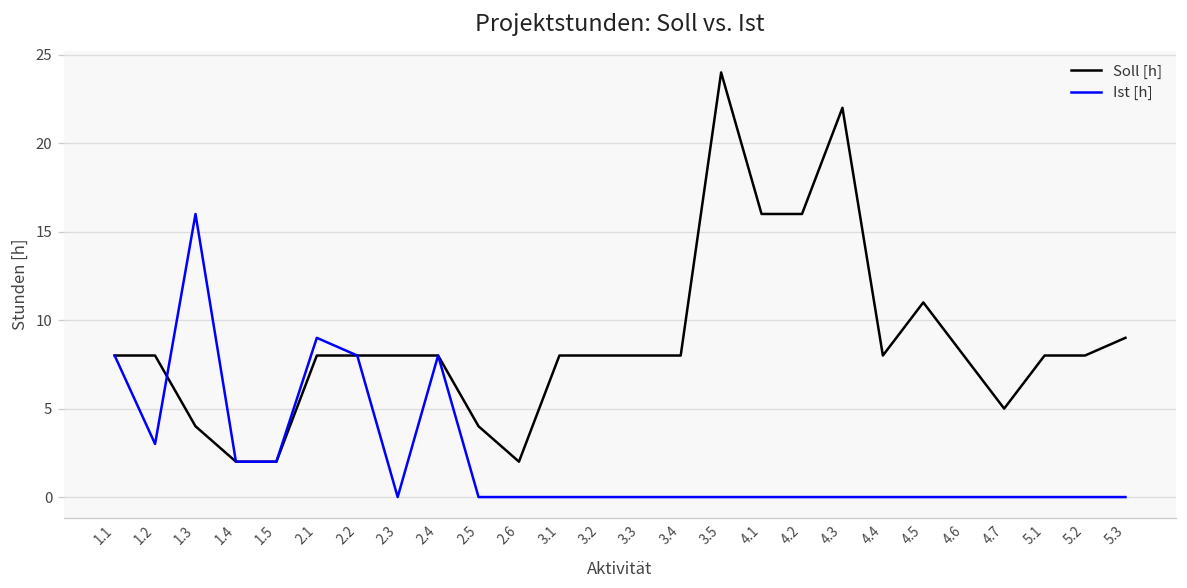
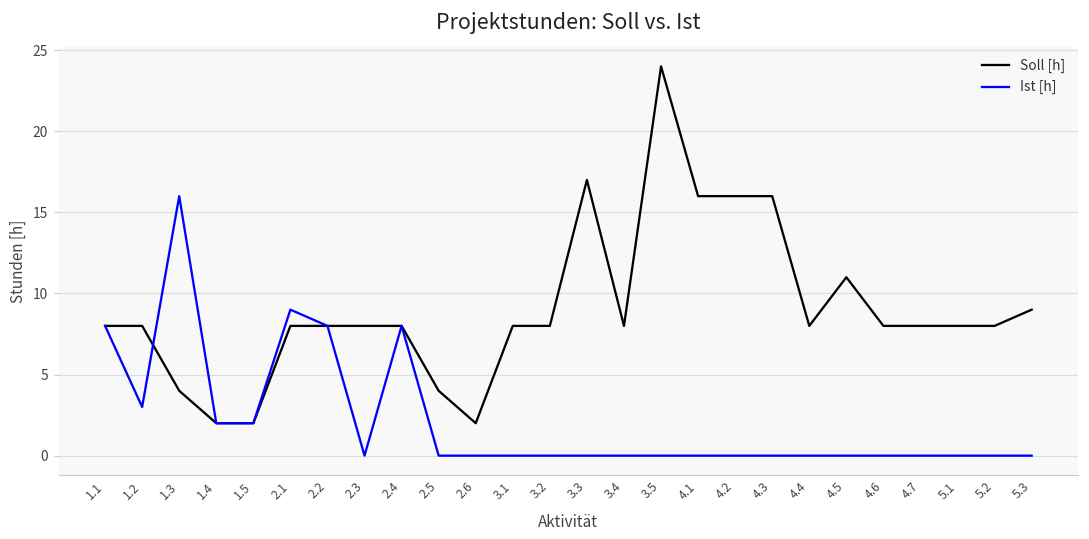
Soll [h], 3.3: 8 -> 17
Soll [h], 4.3: 22 -> 16
Soll [h], 4.7: 5 -> 8
